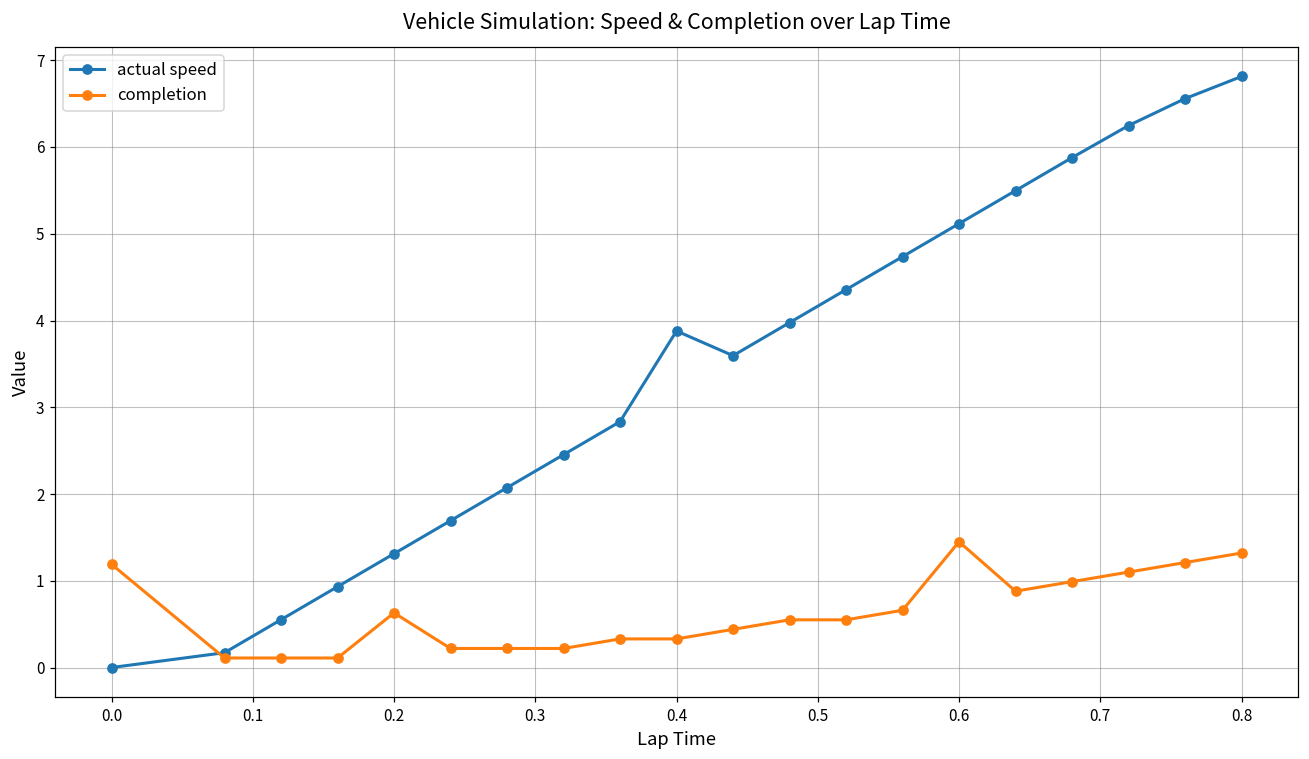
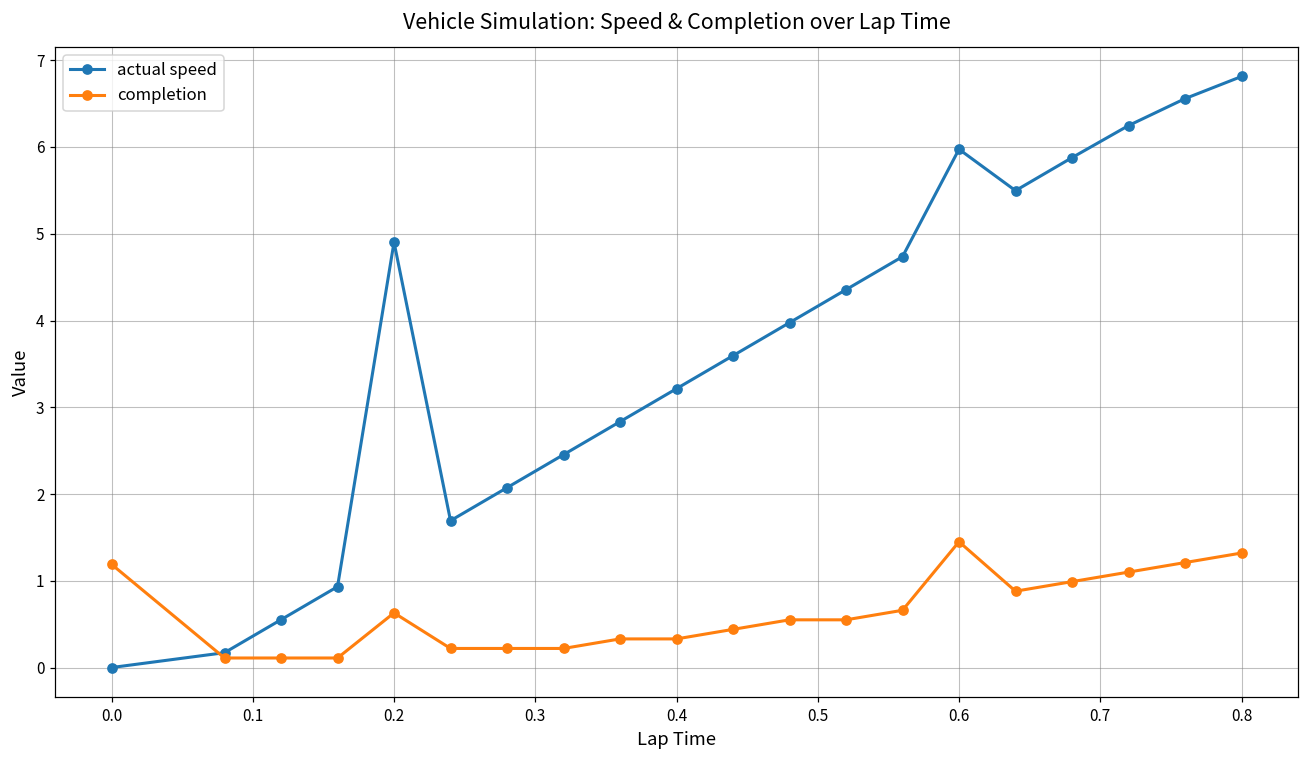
actual speed, 0.2: 1.3 -> 4.9
actual speed, 0.4: 3.9 -> 3.2
actual speed, 0.6: 5.1 -> 6.0
